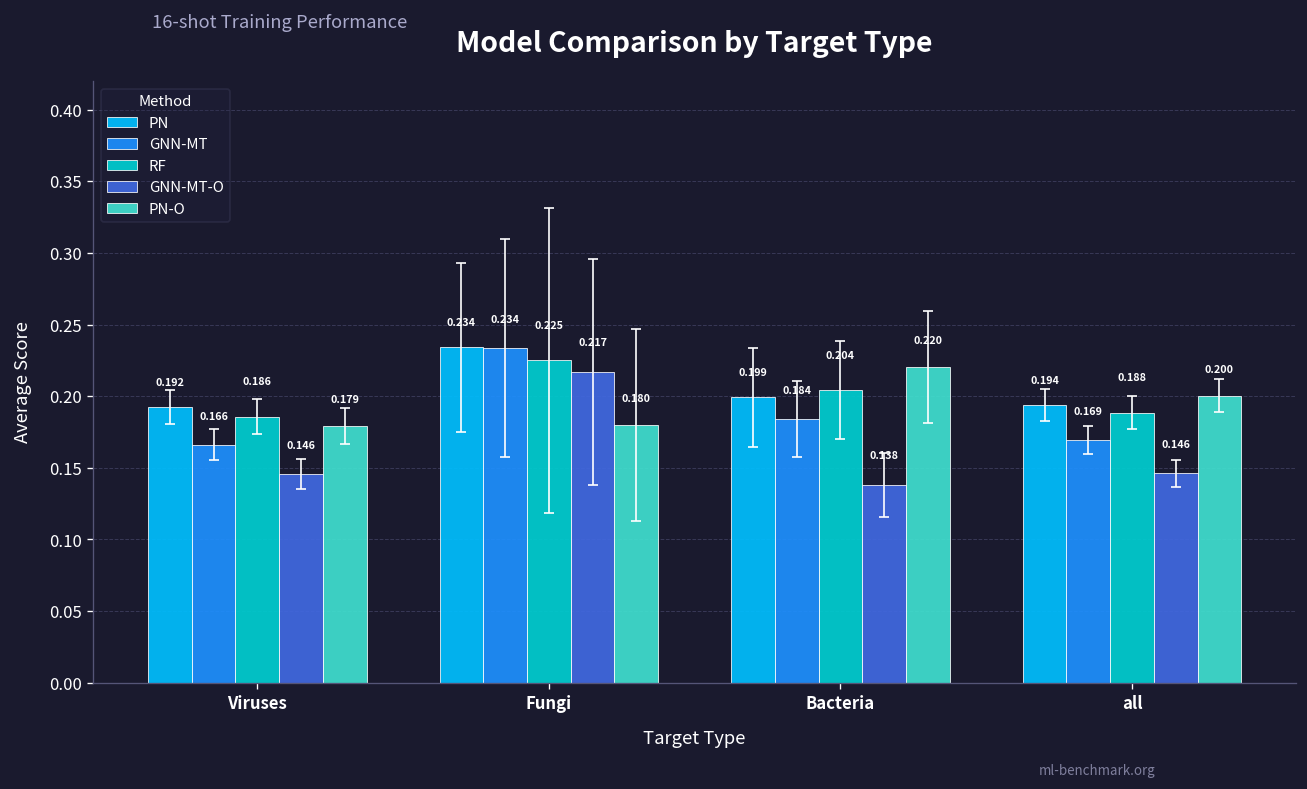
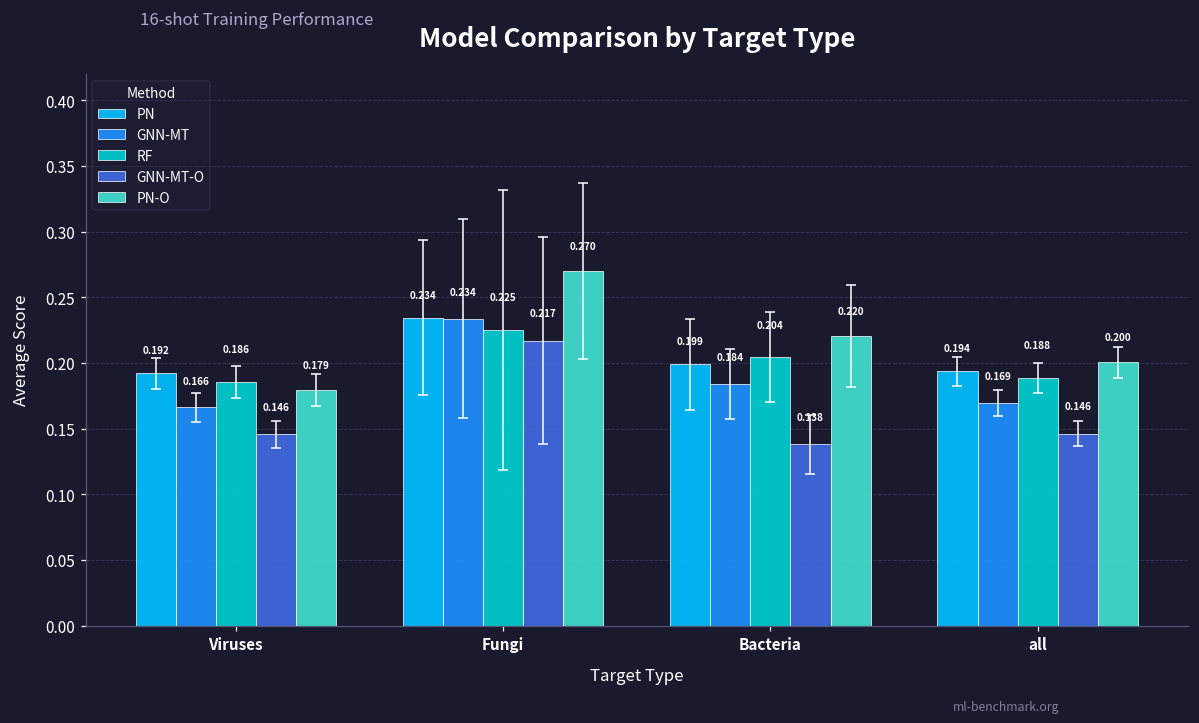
PN-O, Fungi: 0.180 -> 0.270
